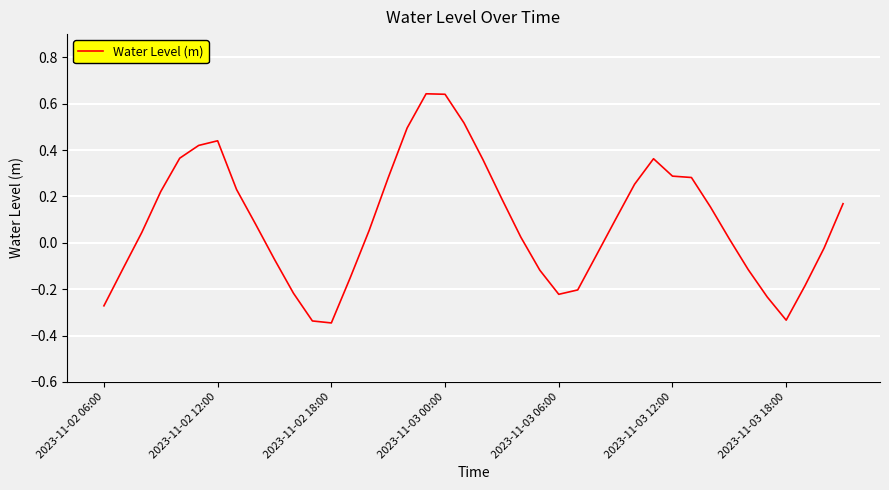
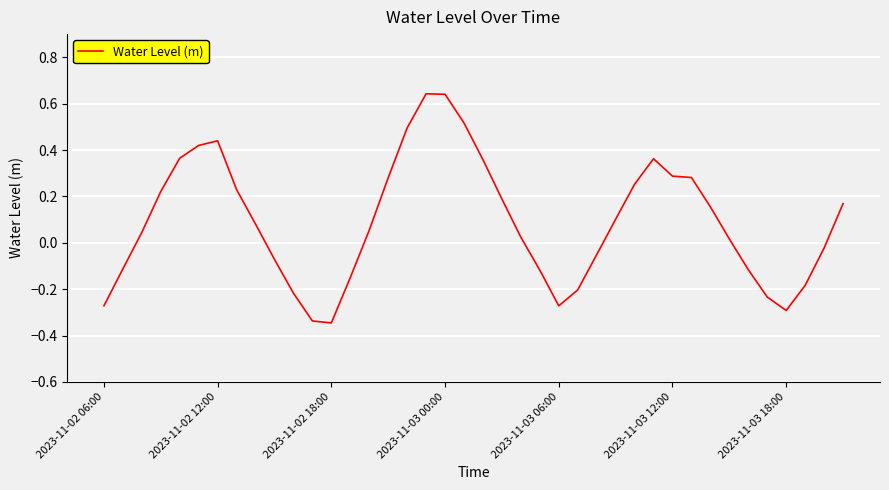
2023-11-03 06:00: -0.22 -> -0.27
2023-11-03 18:00: -0.33 -> -0.29
